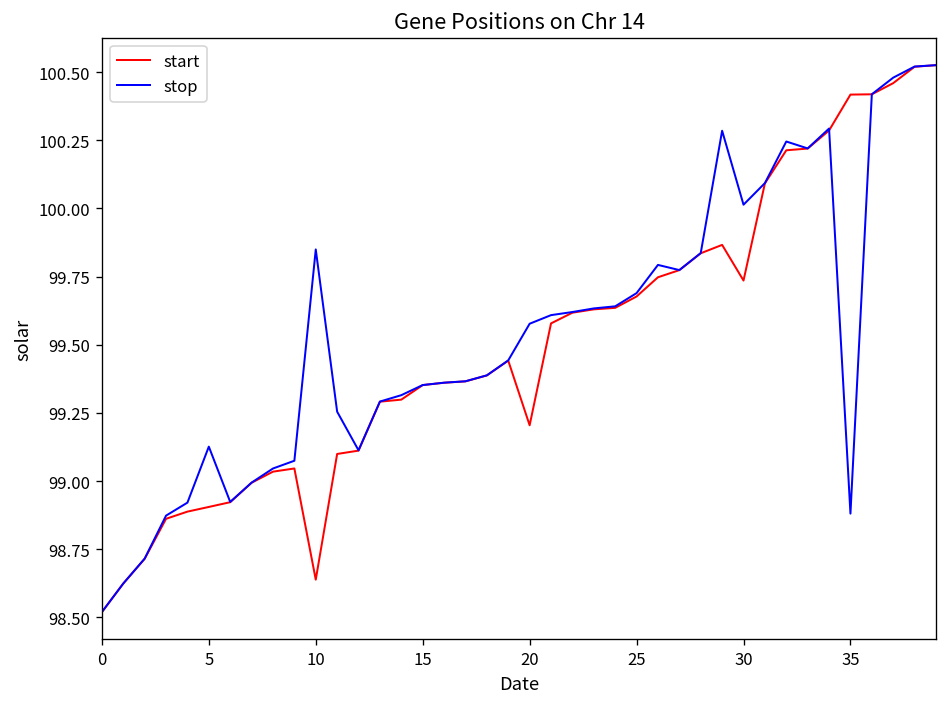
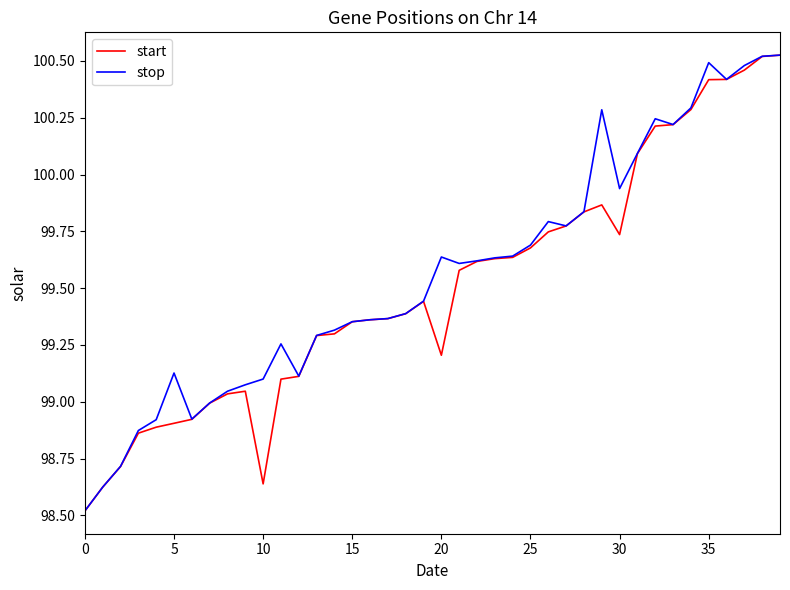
stop, 10: 99.85 -> 99.10
stop, 20: 99.58 -> 99.64
stop, 30: 100.01 -> 99.94
stop, 35: 98.88 -> 100.49
